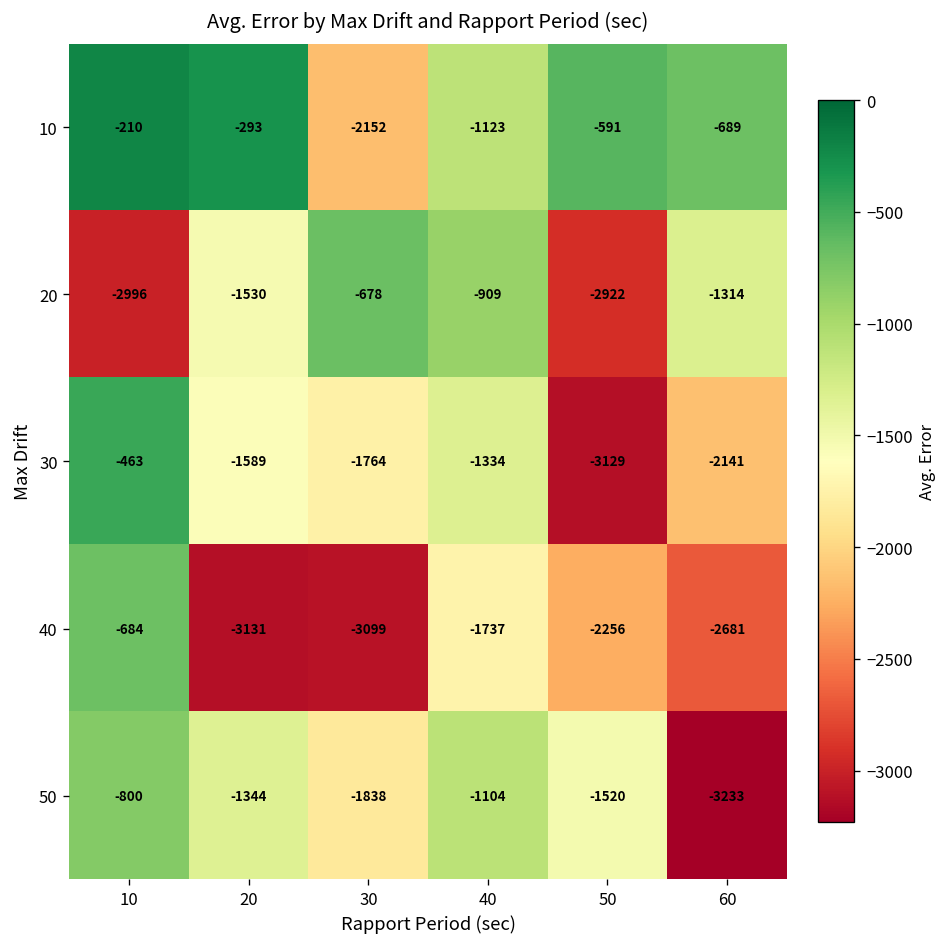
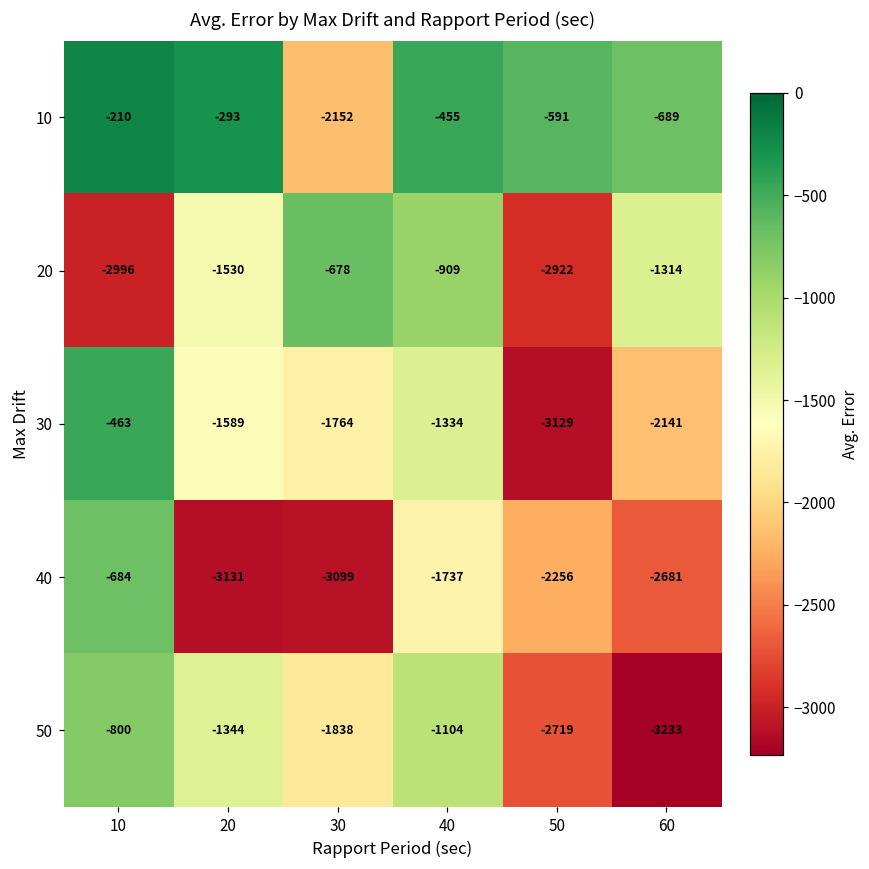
10, 40: -1123 -> -455
50, 50: -1520 -> -2719
